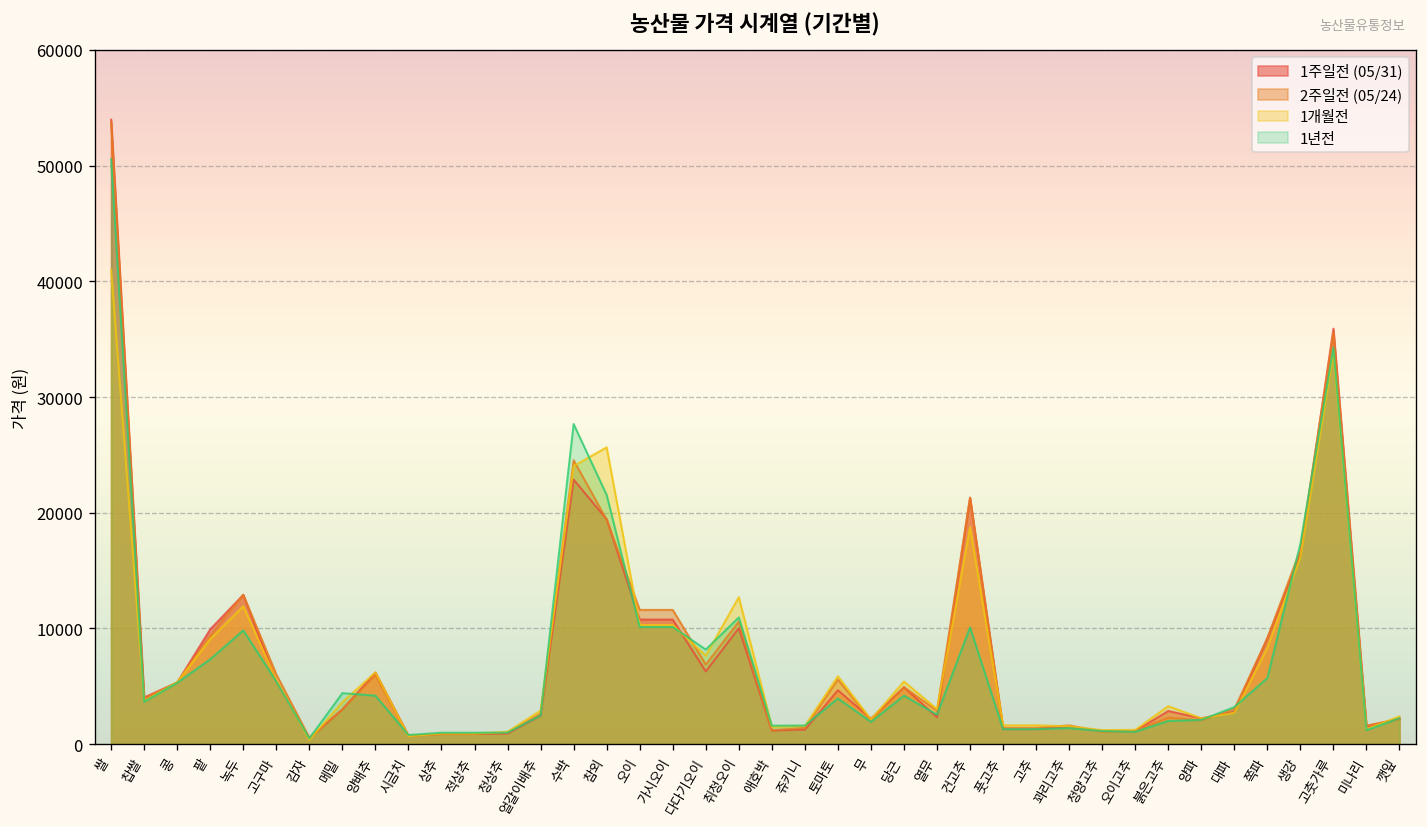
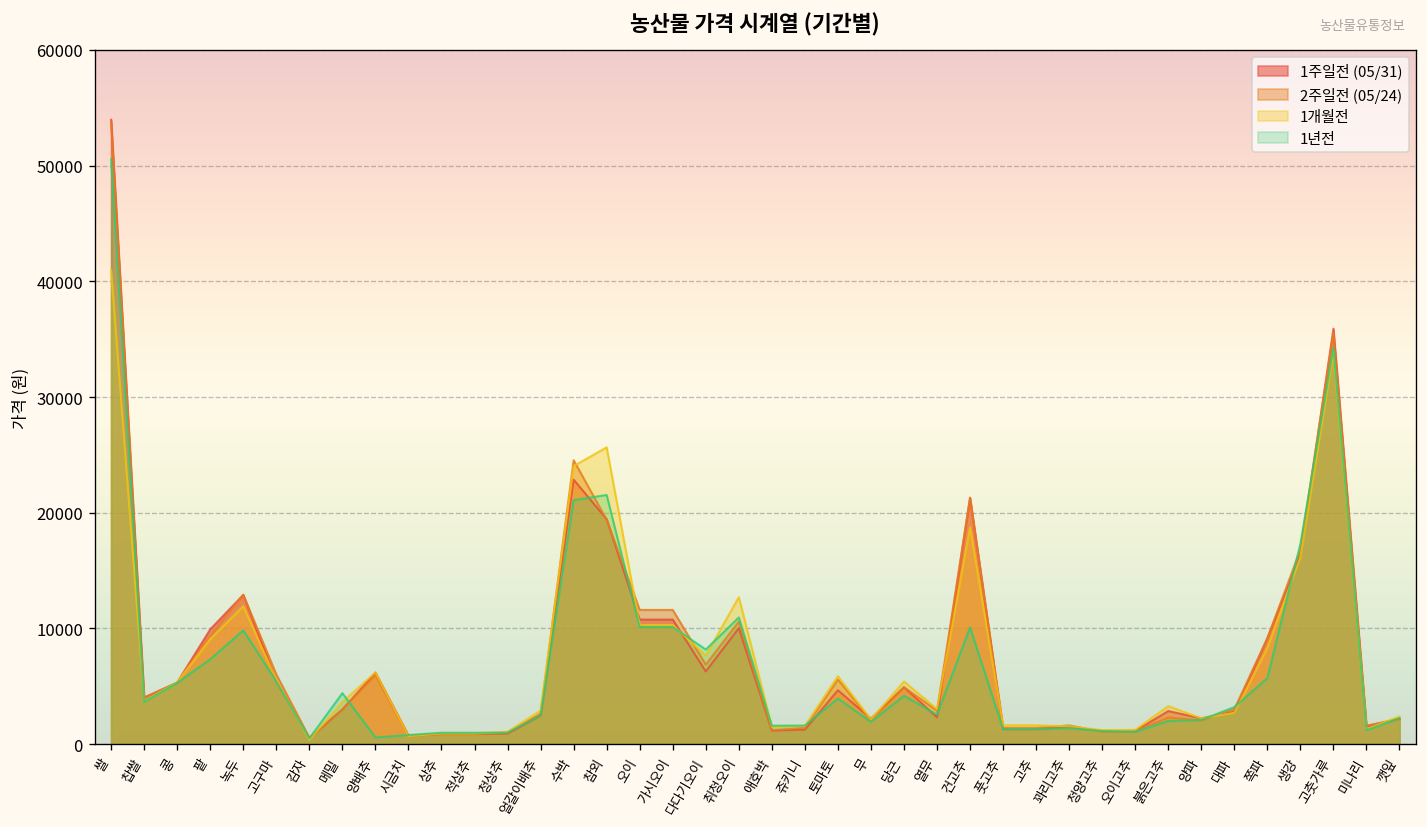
1년전, 양배추: 4000 -> 1000
1년전, 수박: 28000 -> 21000
